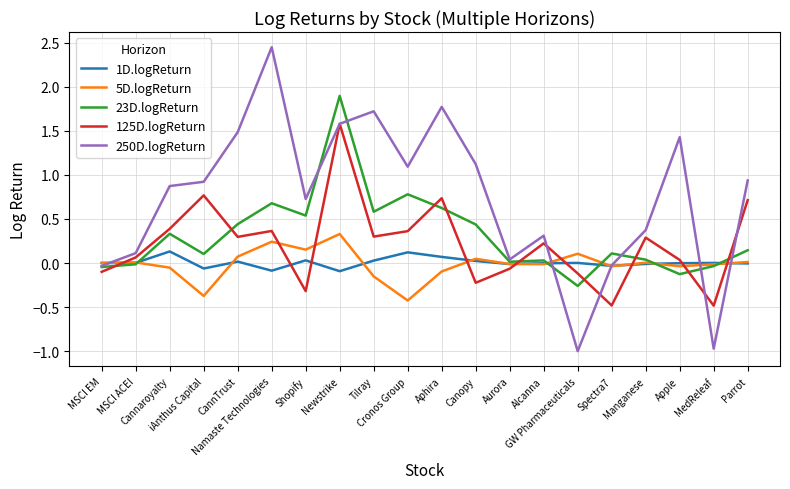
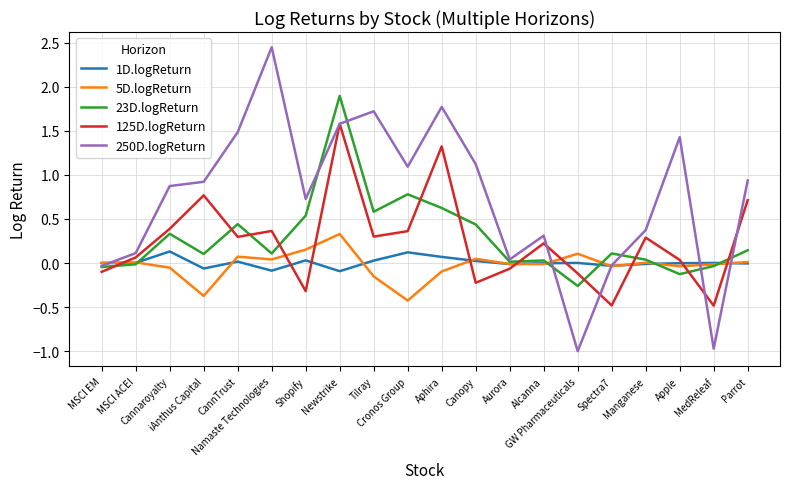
5D.logReturn, Namaste Technologies: 0.2 -> 0.0
23D.logReturn, Namaste Technologies: 0.7 -> 0.1
125D.logReturn, Aphira: 0.7 -> 1.3
